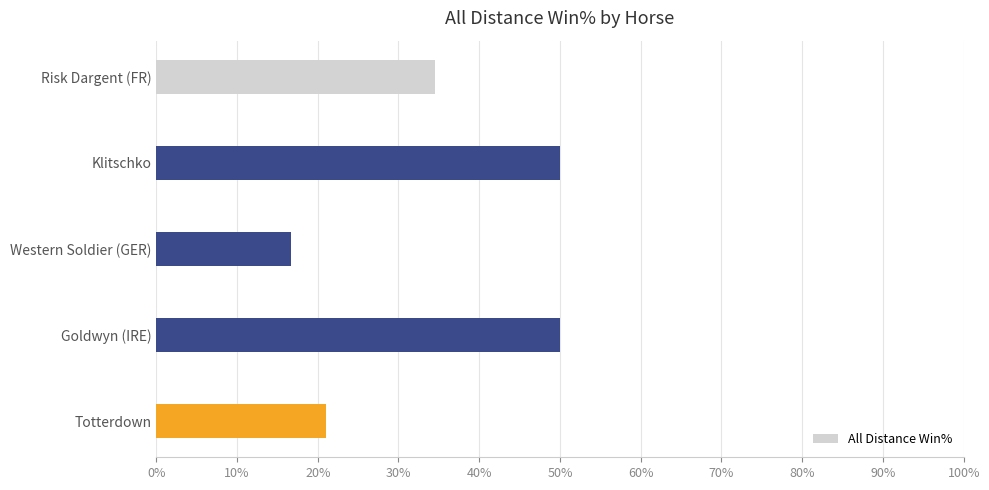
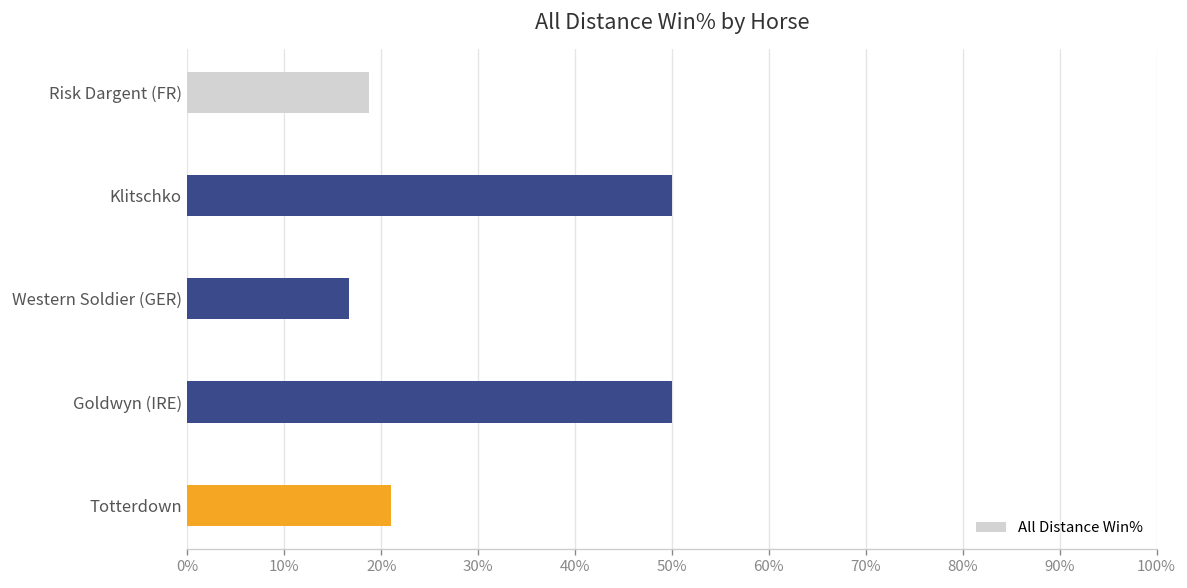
Risk Dargent (FR): 35% -> 19%
